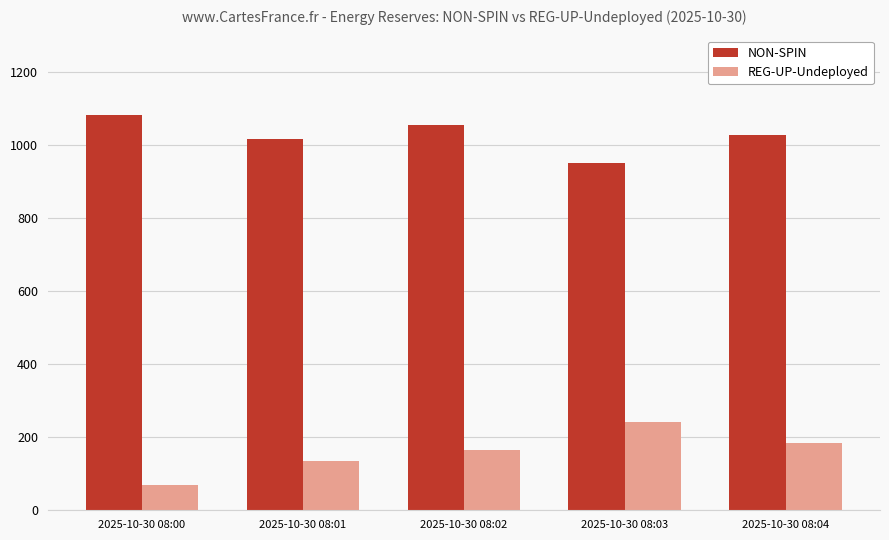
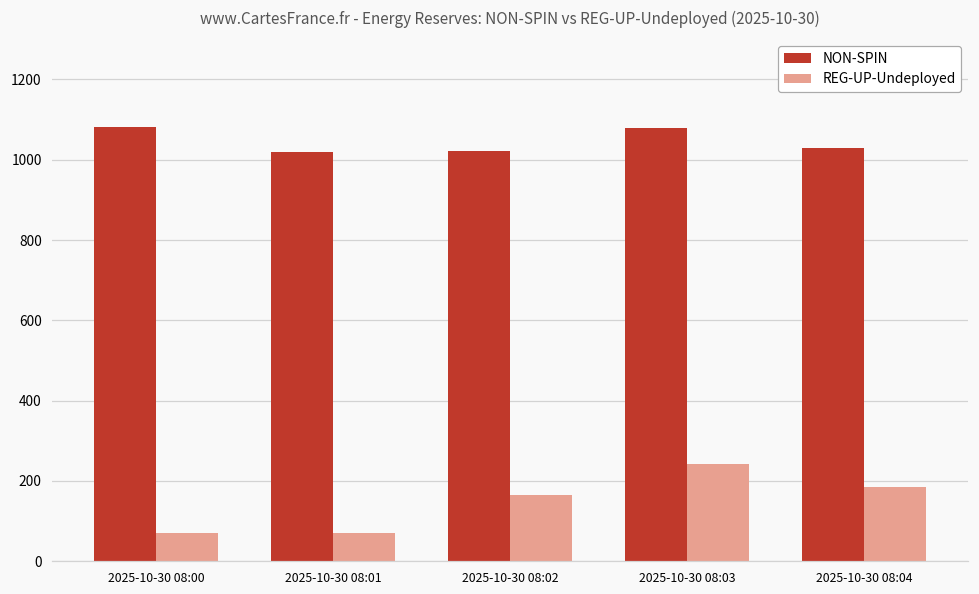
REG-UP-Undeployed, 2025-10-30 08:01: 140 -> 70
NON-SPIN, 2025-10-30 08:02: 1050 -> 1020
NON-SPIN, 2025-10-30 08:03: 950 -> 1080
